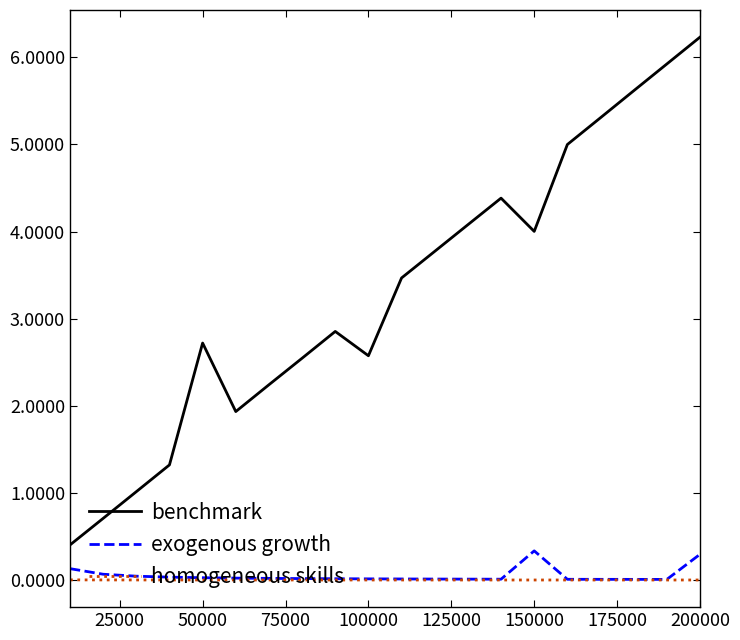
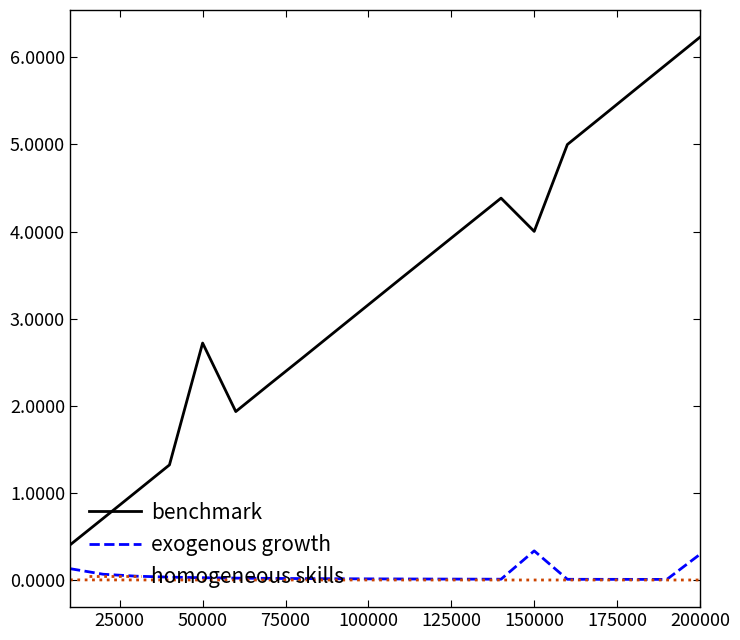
benchmark, 100000: 2.6 -> 3.2
